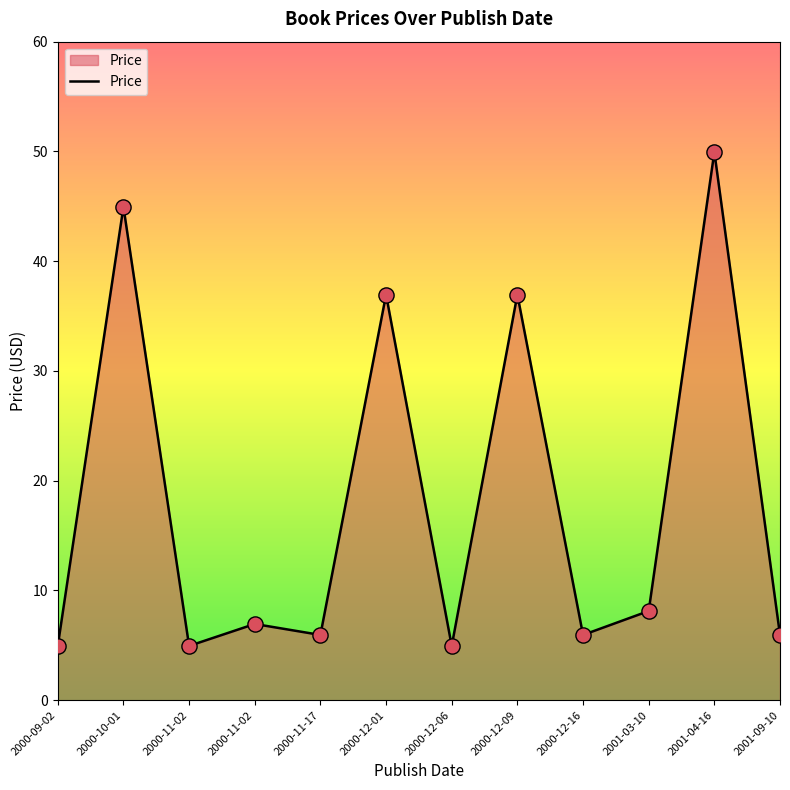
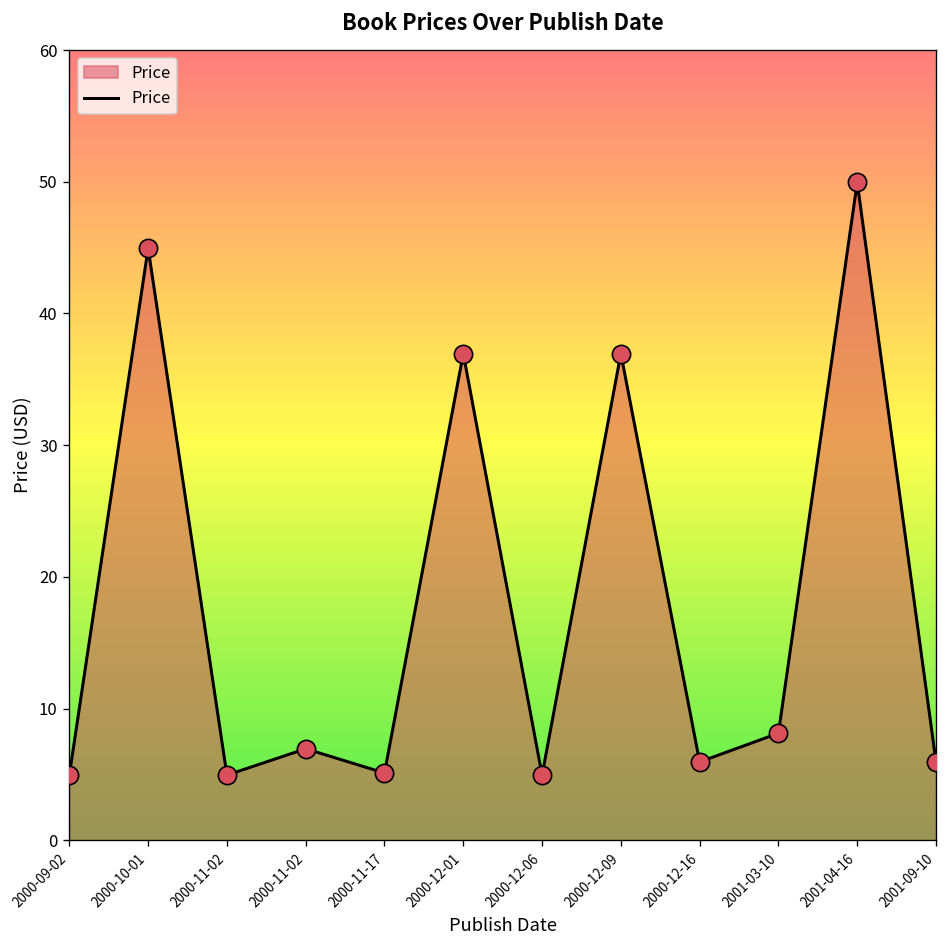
2000-11-17: 6.0 -> 5.1
